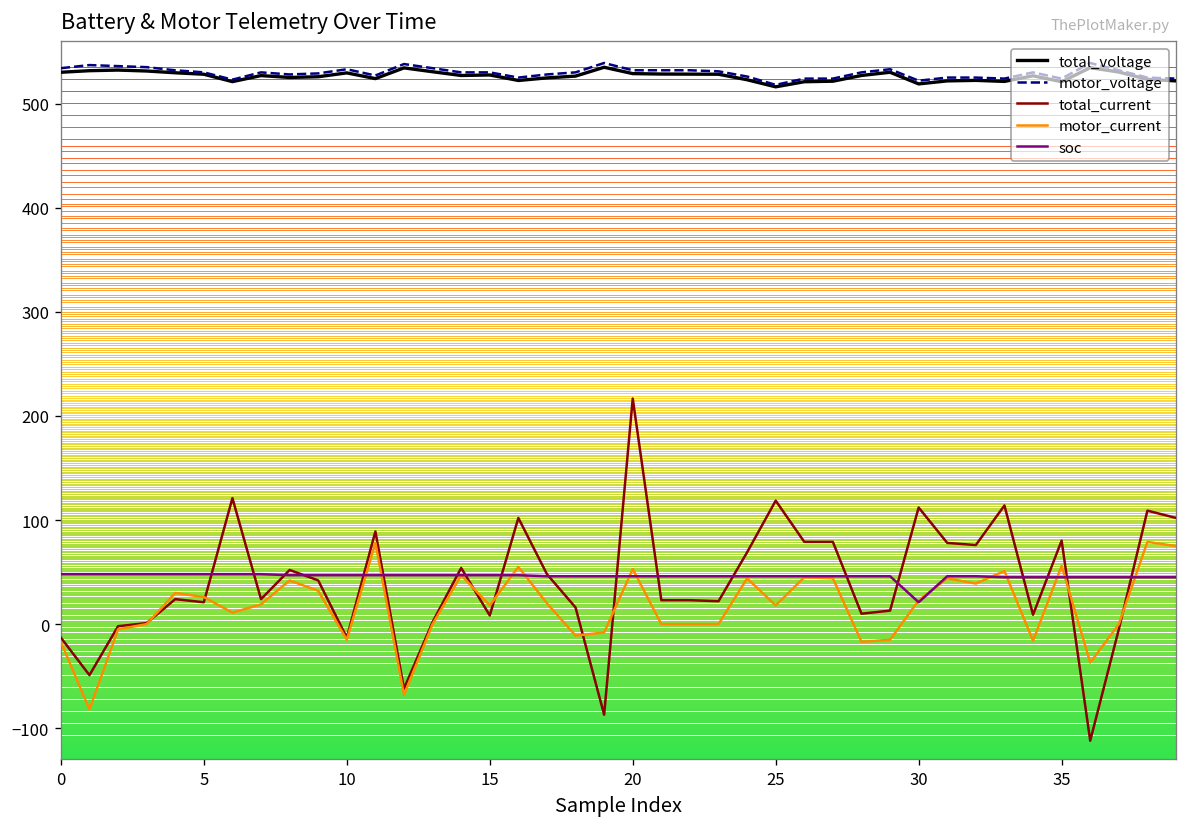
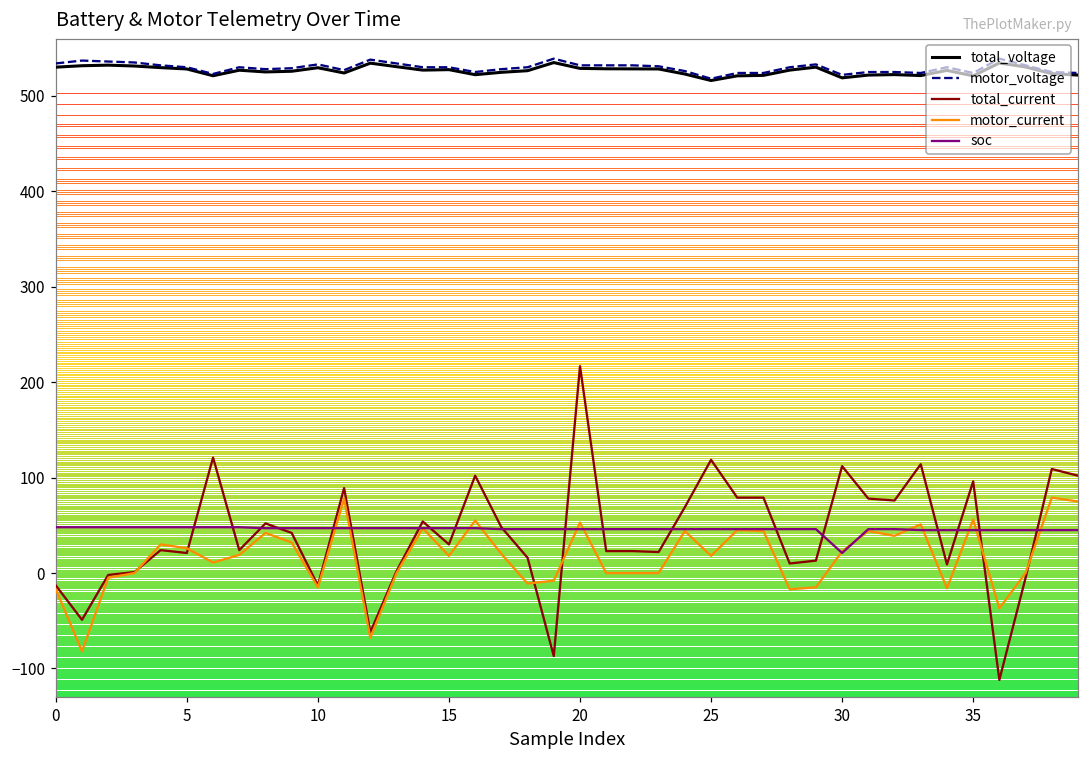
total_current, 15: 10 -> 30
total_current, 35: 80 -> 100
